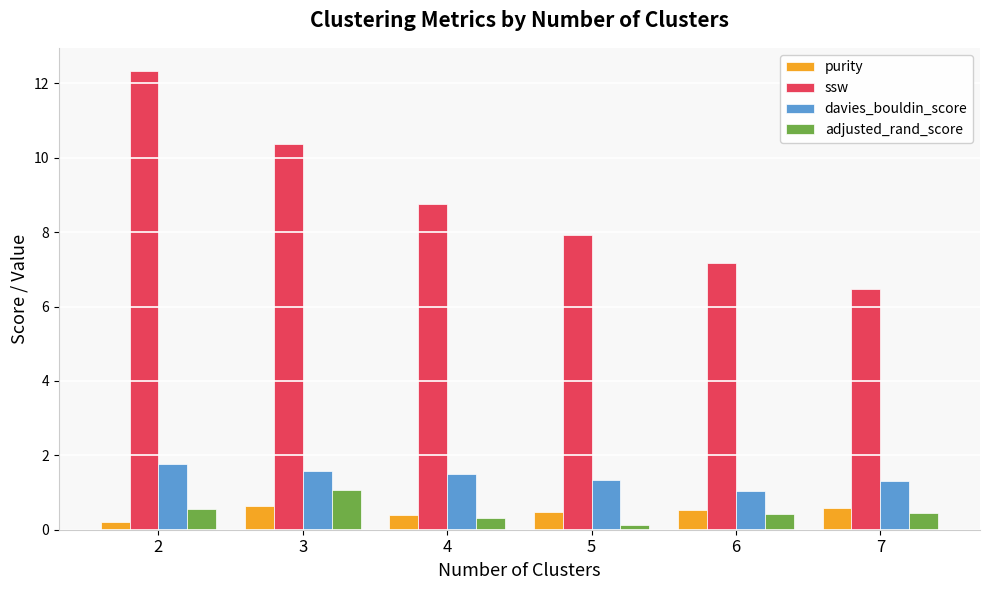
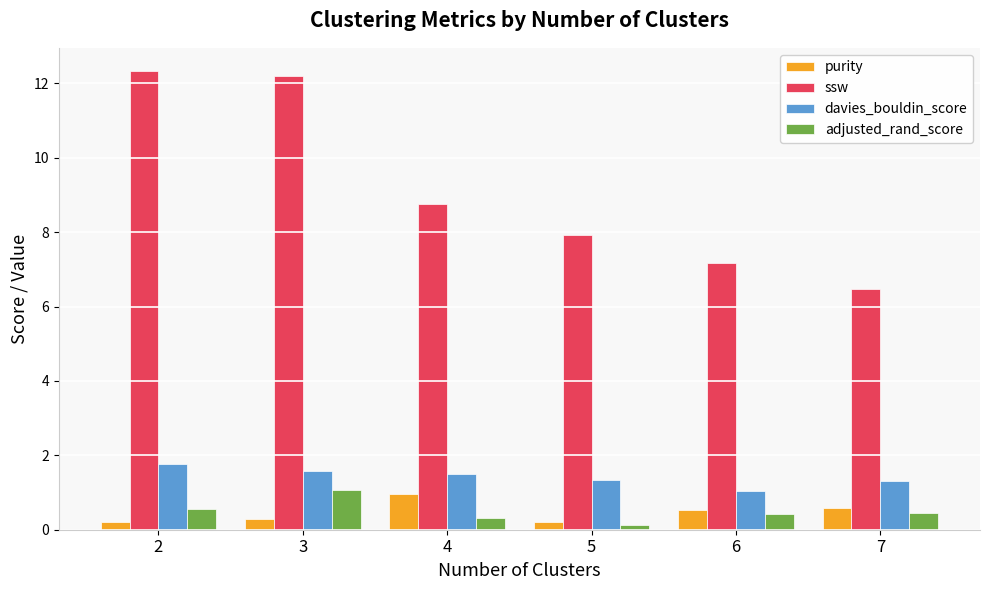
purity, 3: 0.6 -> 0.3
ssw, 3: 10.4 -> 12.2
purity, 4: 0.4 -> 1.0
purity, 5: 0.5 -> 0.2
